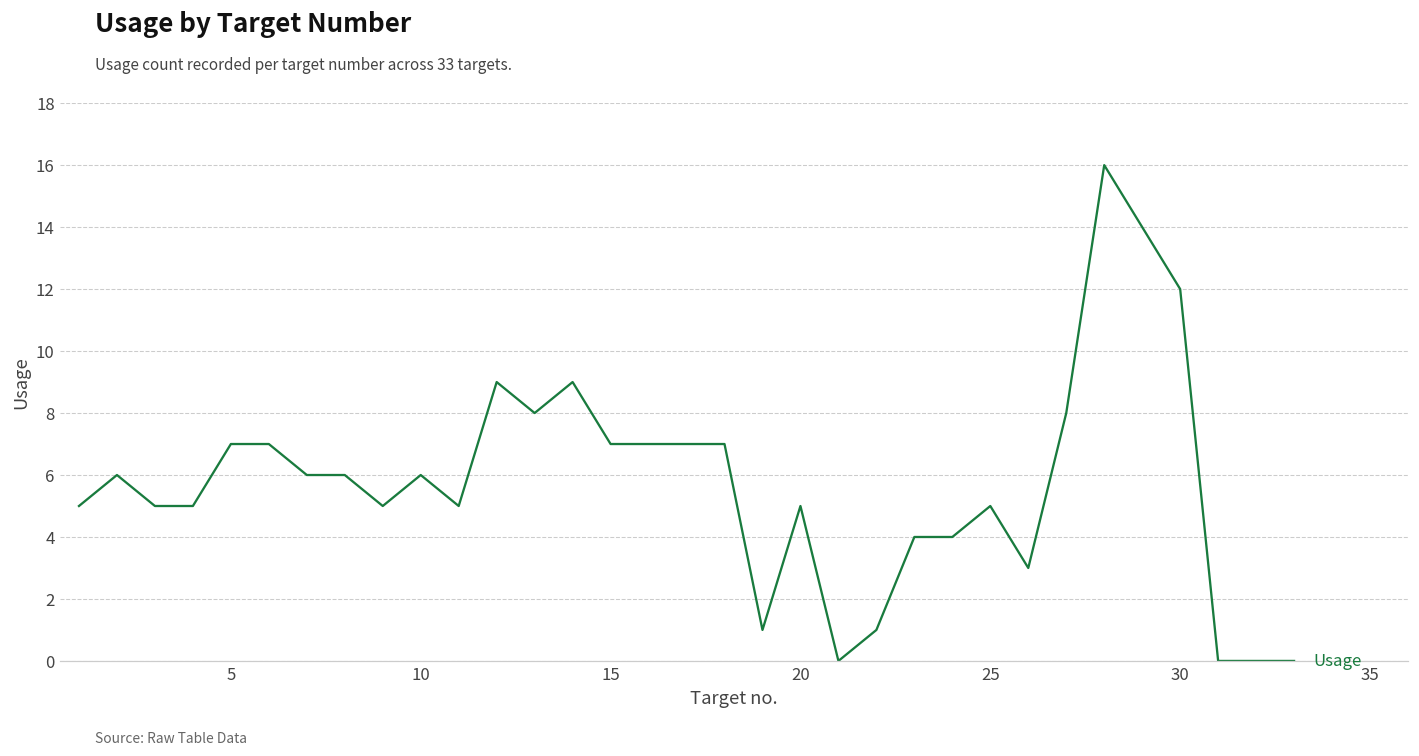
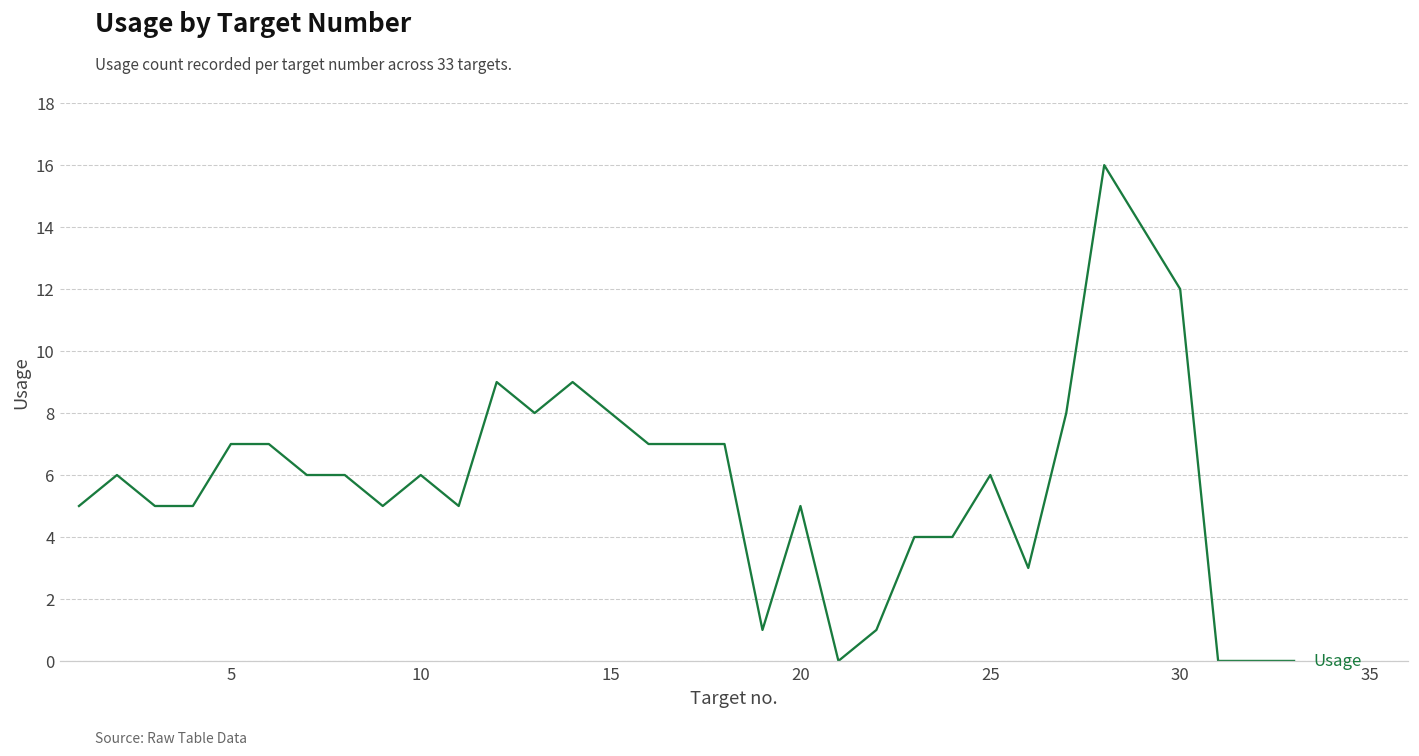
15: 7 -> 8
25: 5 -> 6
